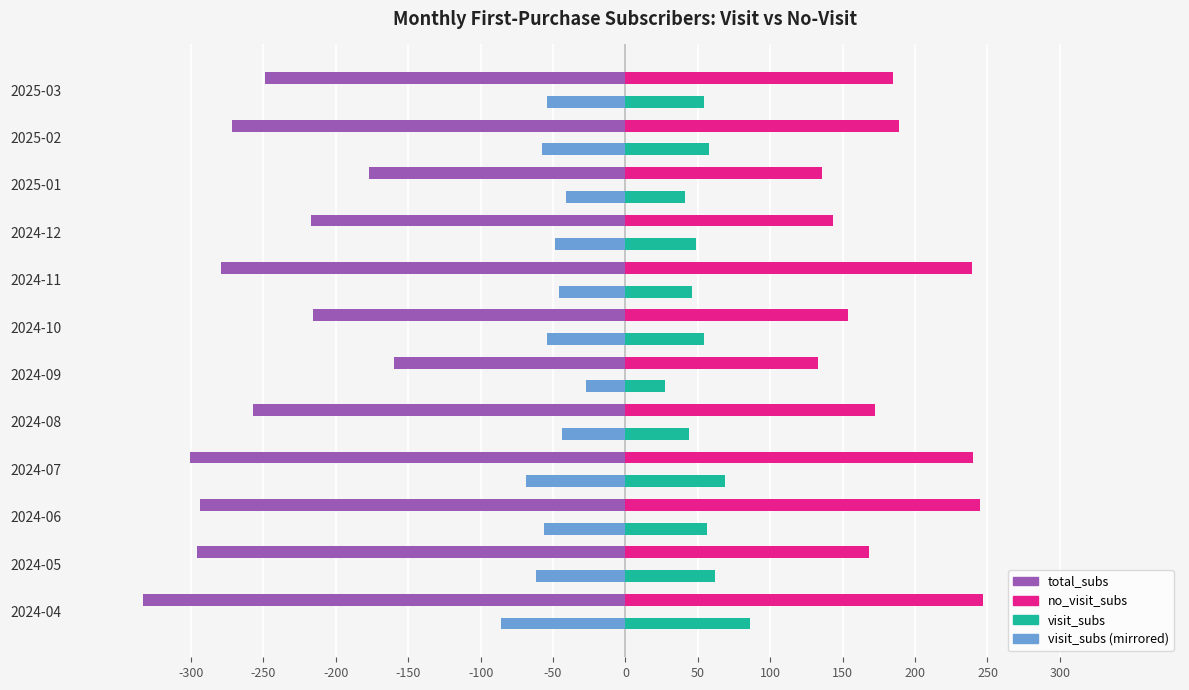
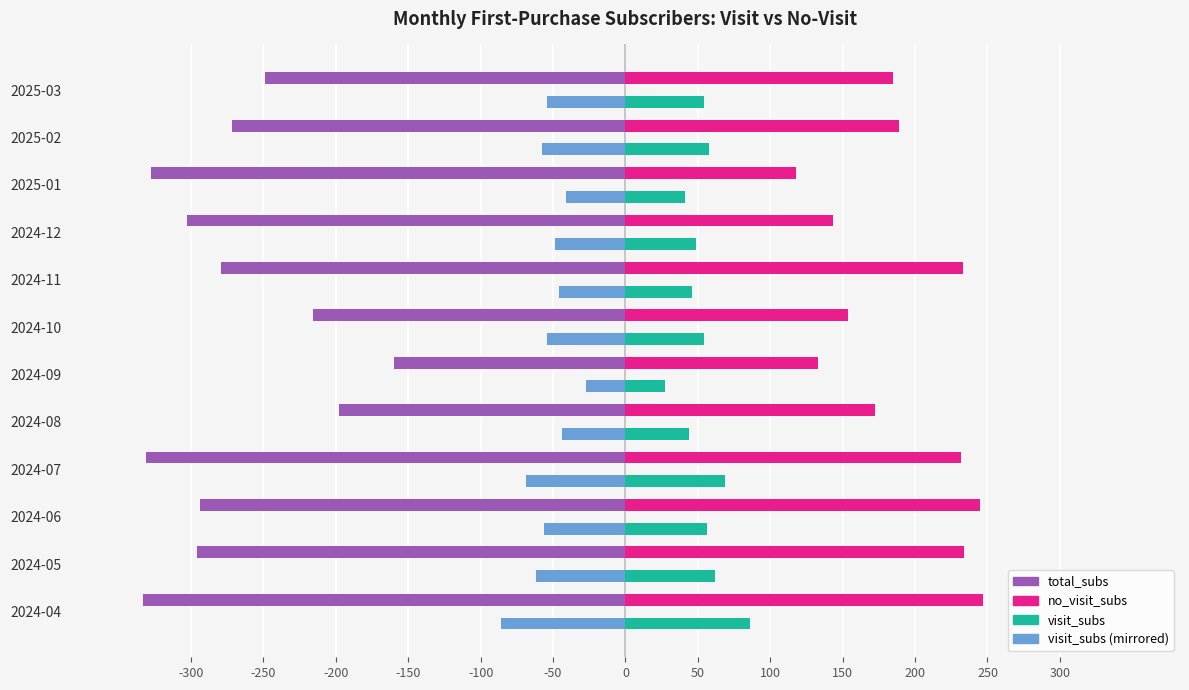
total_subs, 2025-01: -177 -> -328
no_visit_subs, 2025-01: 136 -> 118
total_subs, 2024-12: -217 -> -303
no_visit_subs, 2024-11: 239 -> 233
total_subs, 2024-08: -257 -> -198
total_subs, 2024-07: -301 -> -331
no_visit_subs, 2024-07: 240 -> 232
no_visit_subs, 2024-05: 168 -> 234
